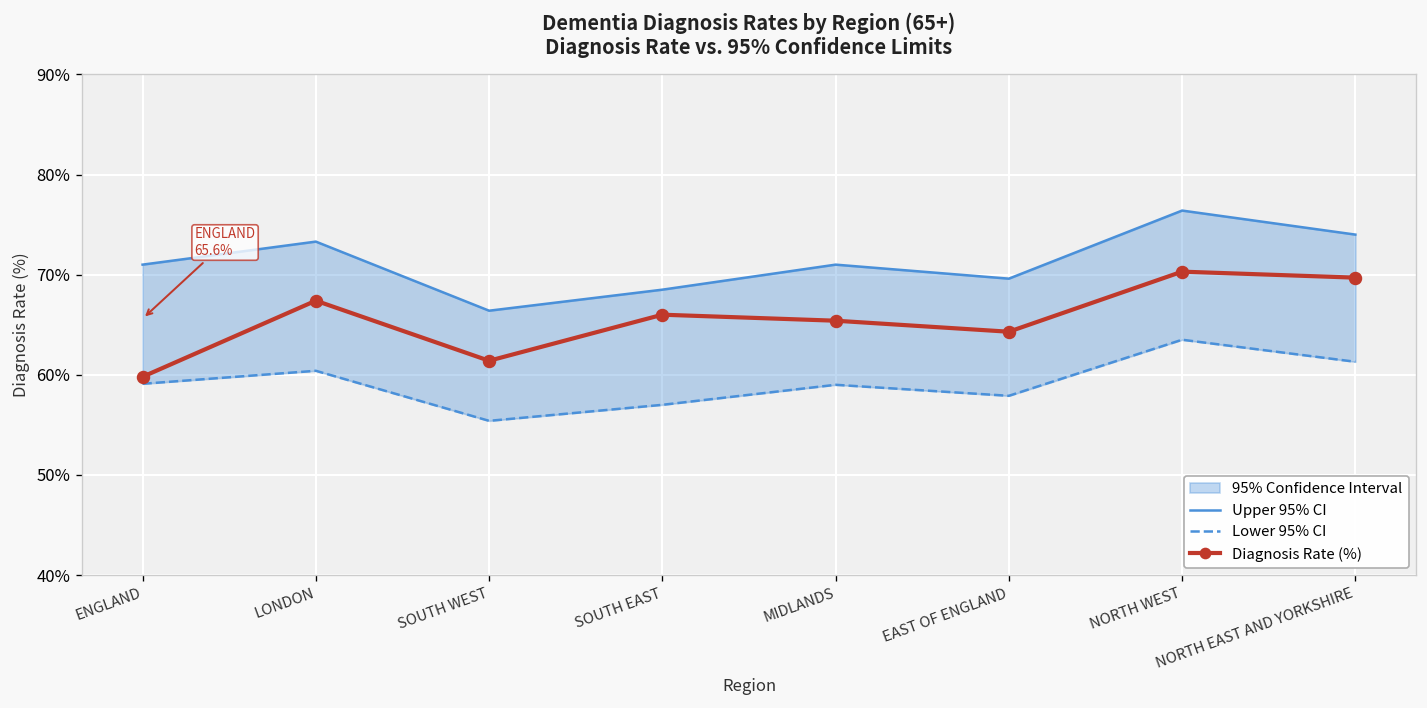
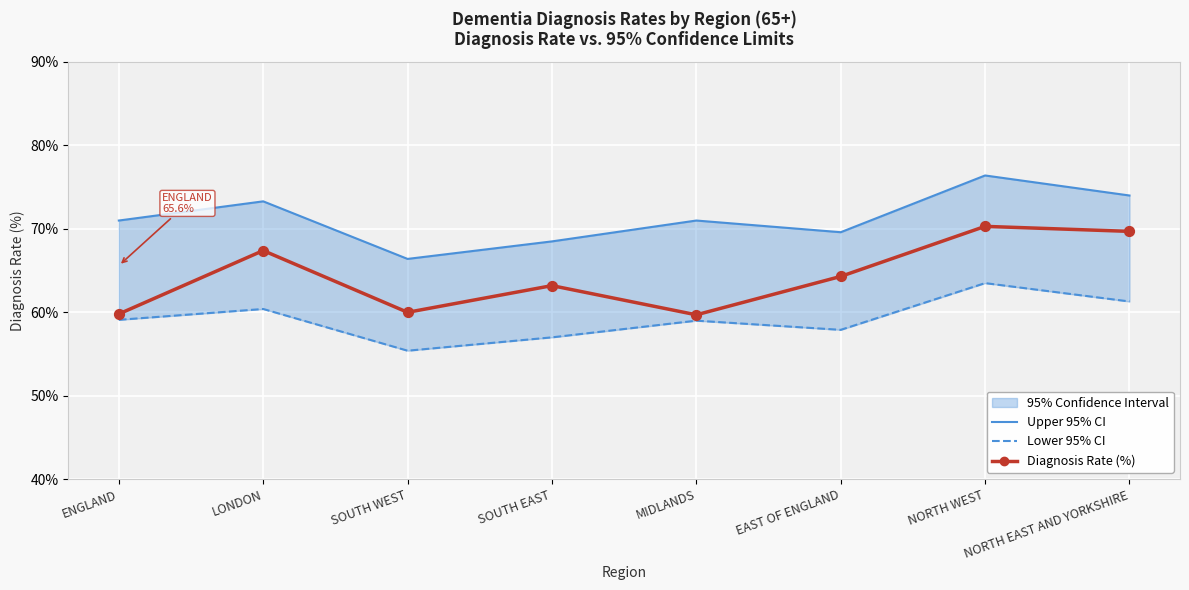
Diagnosis Rate (%), SOUTH WEST: 61% -> 60%
Diagnosis Rate (%), SOUTH EAST: 66% -> 63%
Diagnosis Rate (%), MIDLANDS: 65% -> 60%
